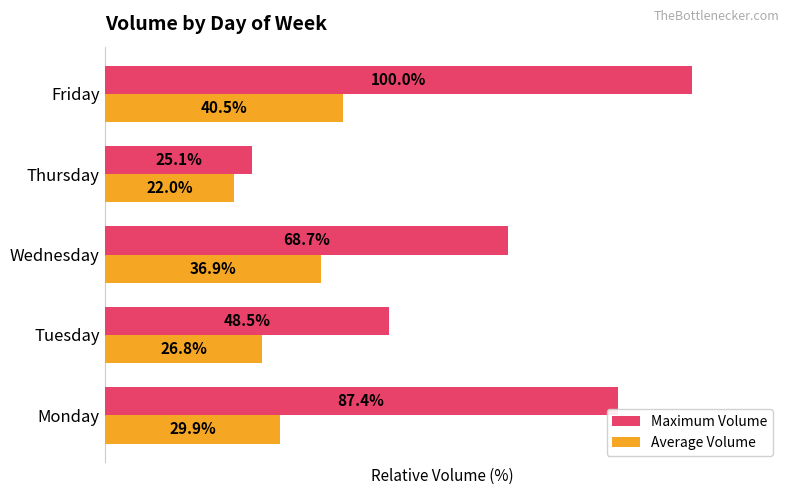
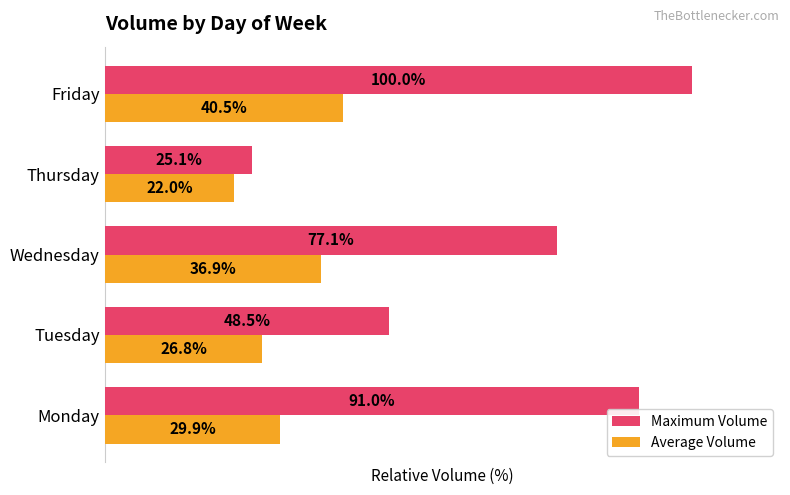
Maximum Volume, Wednesday: 68.7% -> 77.1%
Maximum Volume, Monday: 87.4% -> 91.0%
